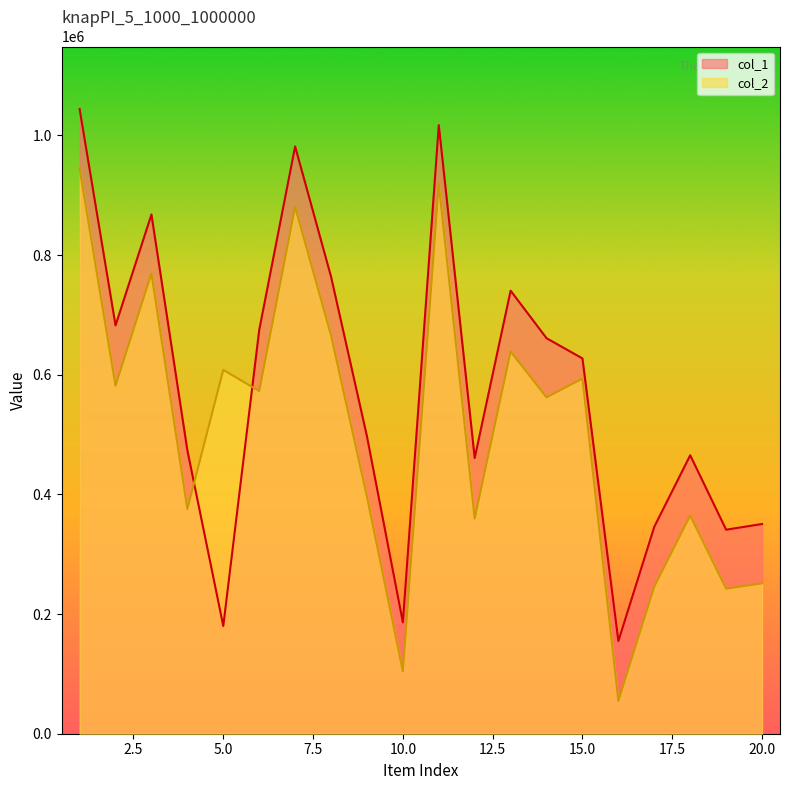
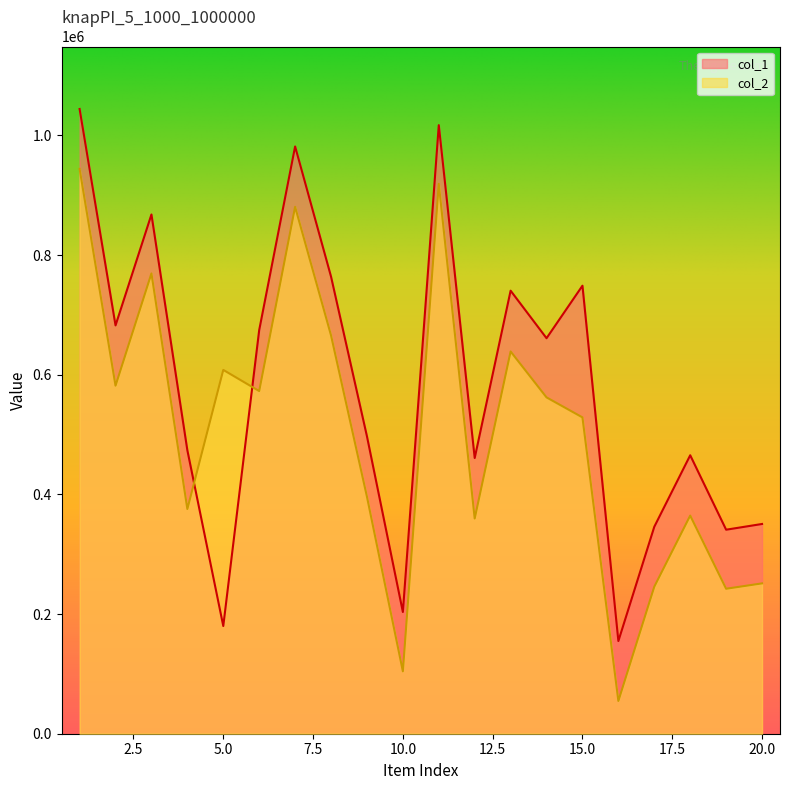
col_1, 10.0: 190000 -> 200000
col_1, 15.0: 630000 -> 750000
col_2, 15.0: 590000 -> 530000
